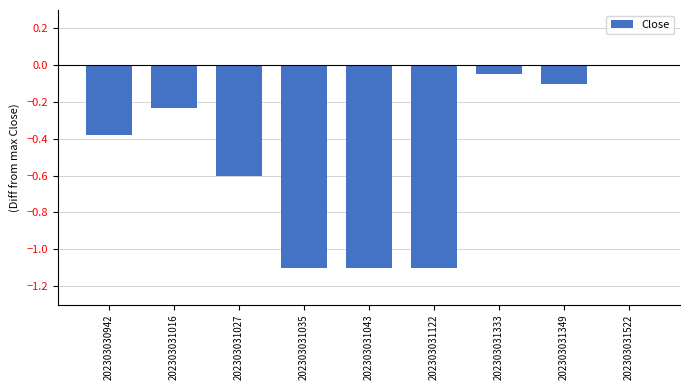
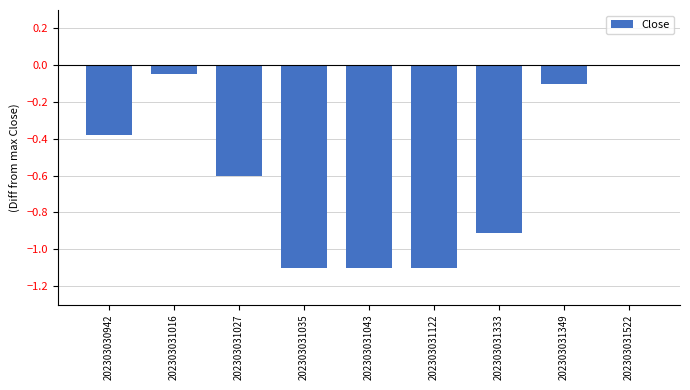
202303031016: -0.23 -> -0.05
202303031333: -0.05 -> -0.91
